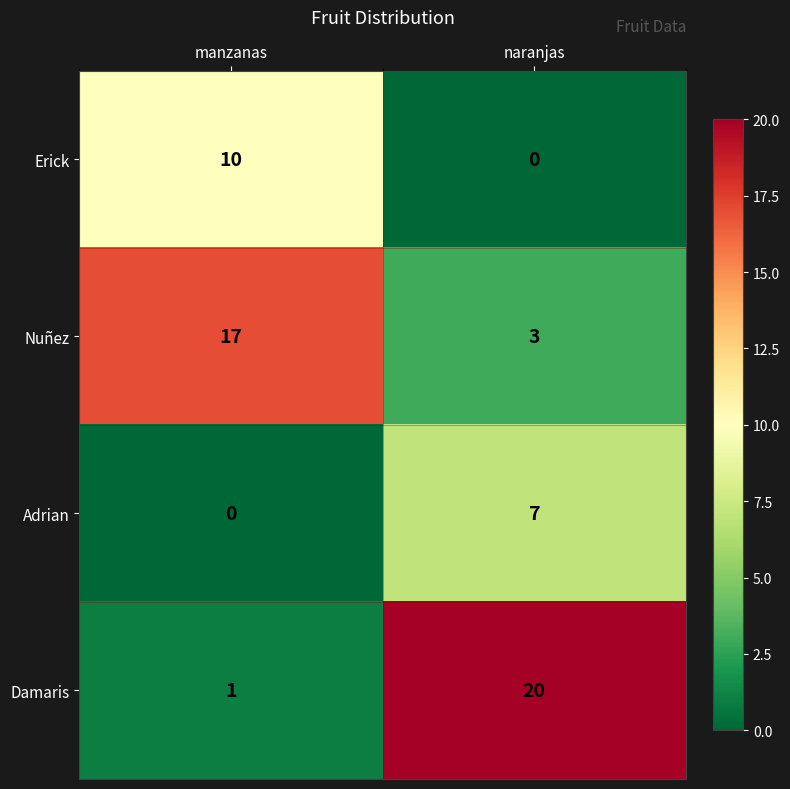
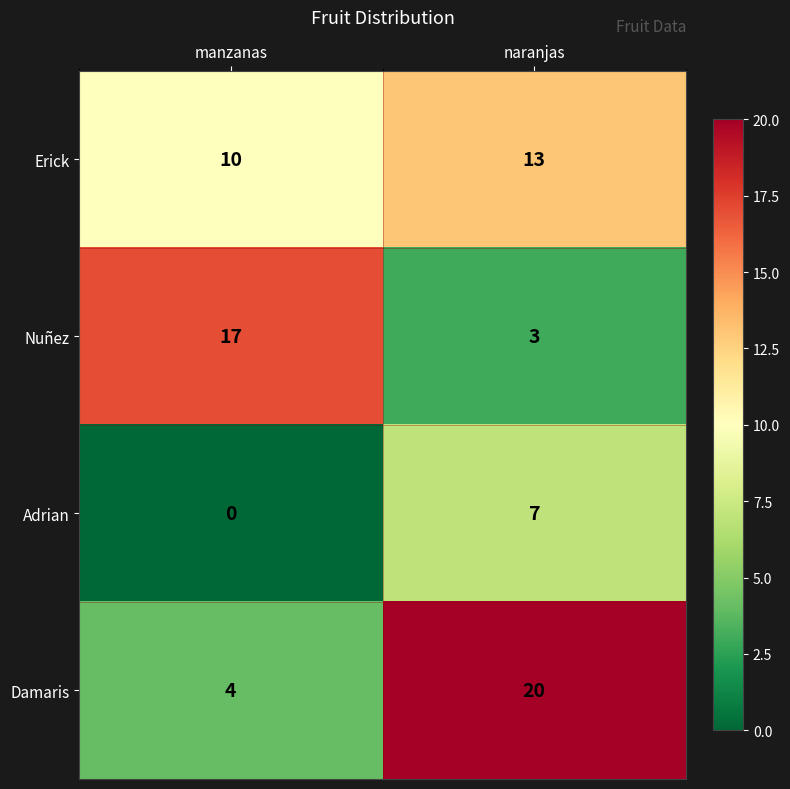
Erick, naranjas: 0 -> 13
Damaris, manzanas: 1 -> 4
